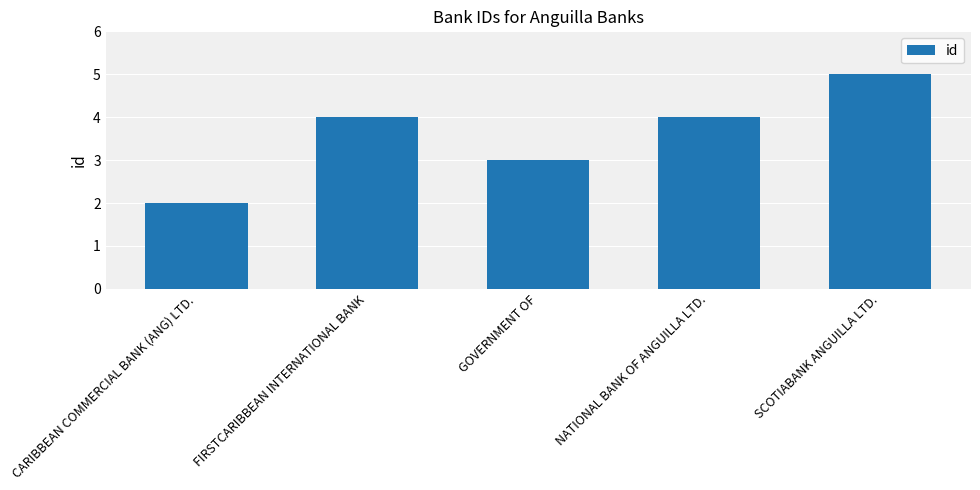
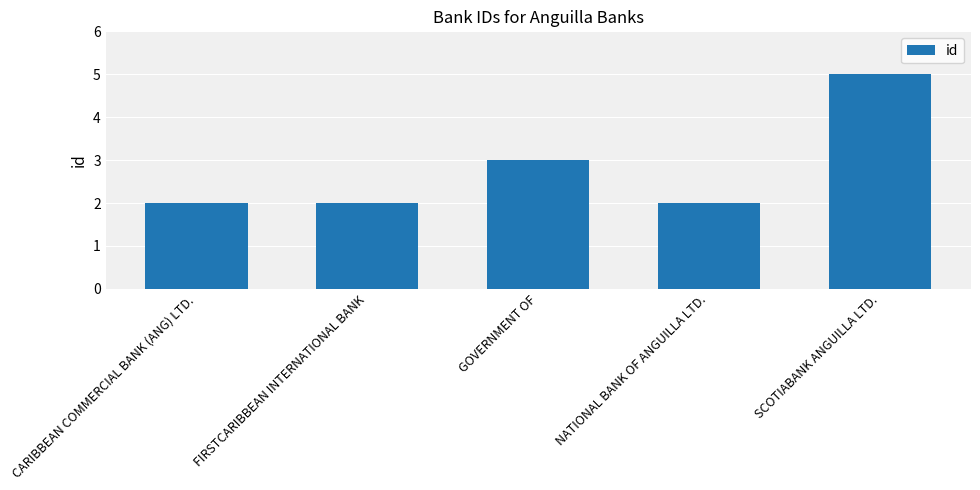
FIRSTCARIBBEAN INTERNATIONAL BANK: 4 -> 2
NATIONAL BANK OF ANGUILLA LTD.: 4 -> 2
